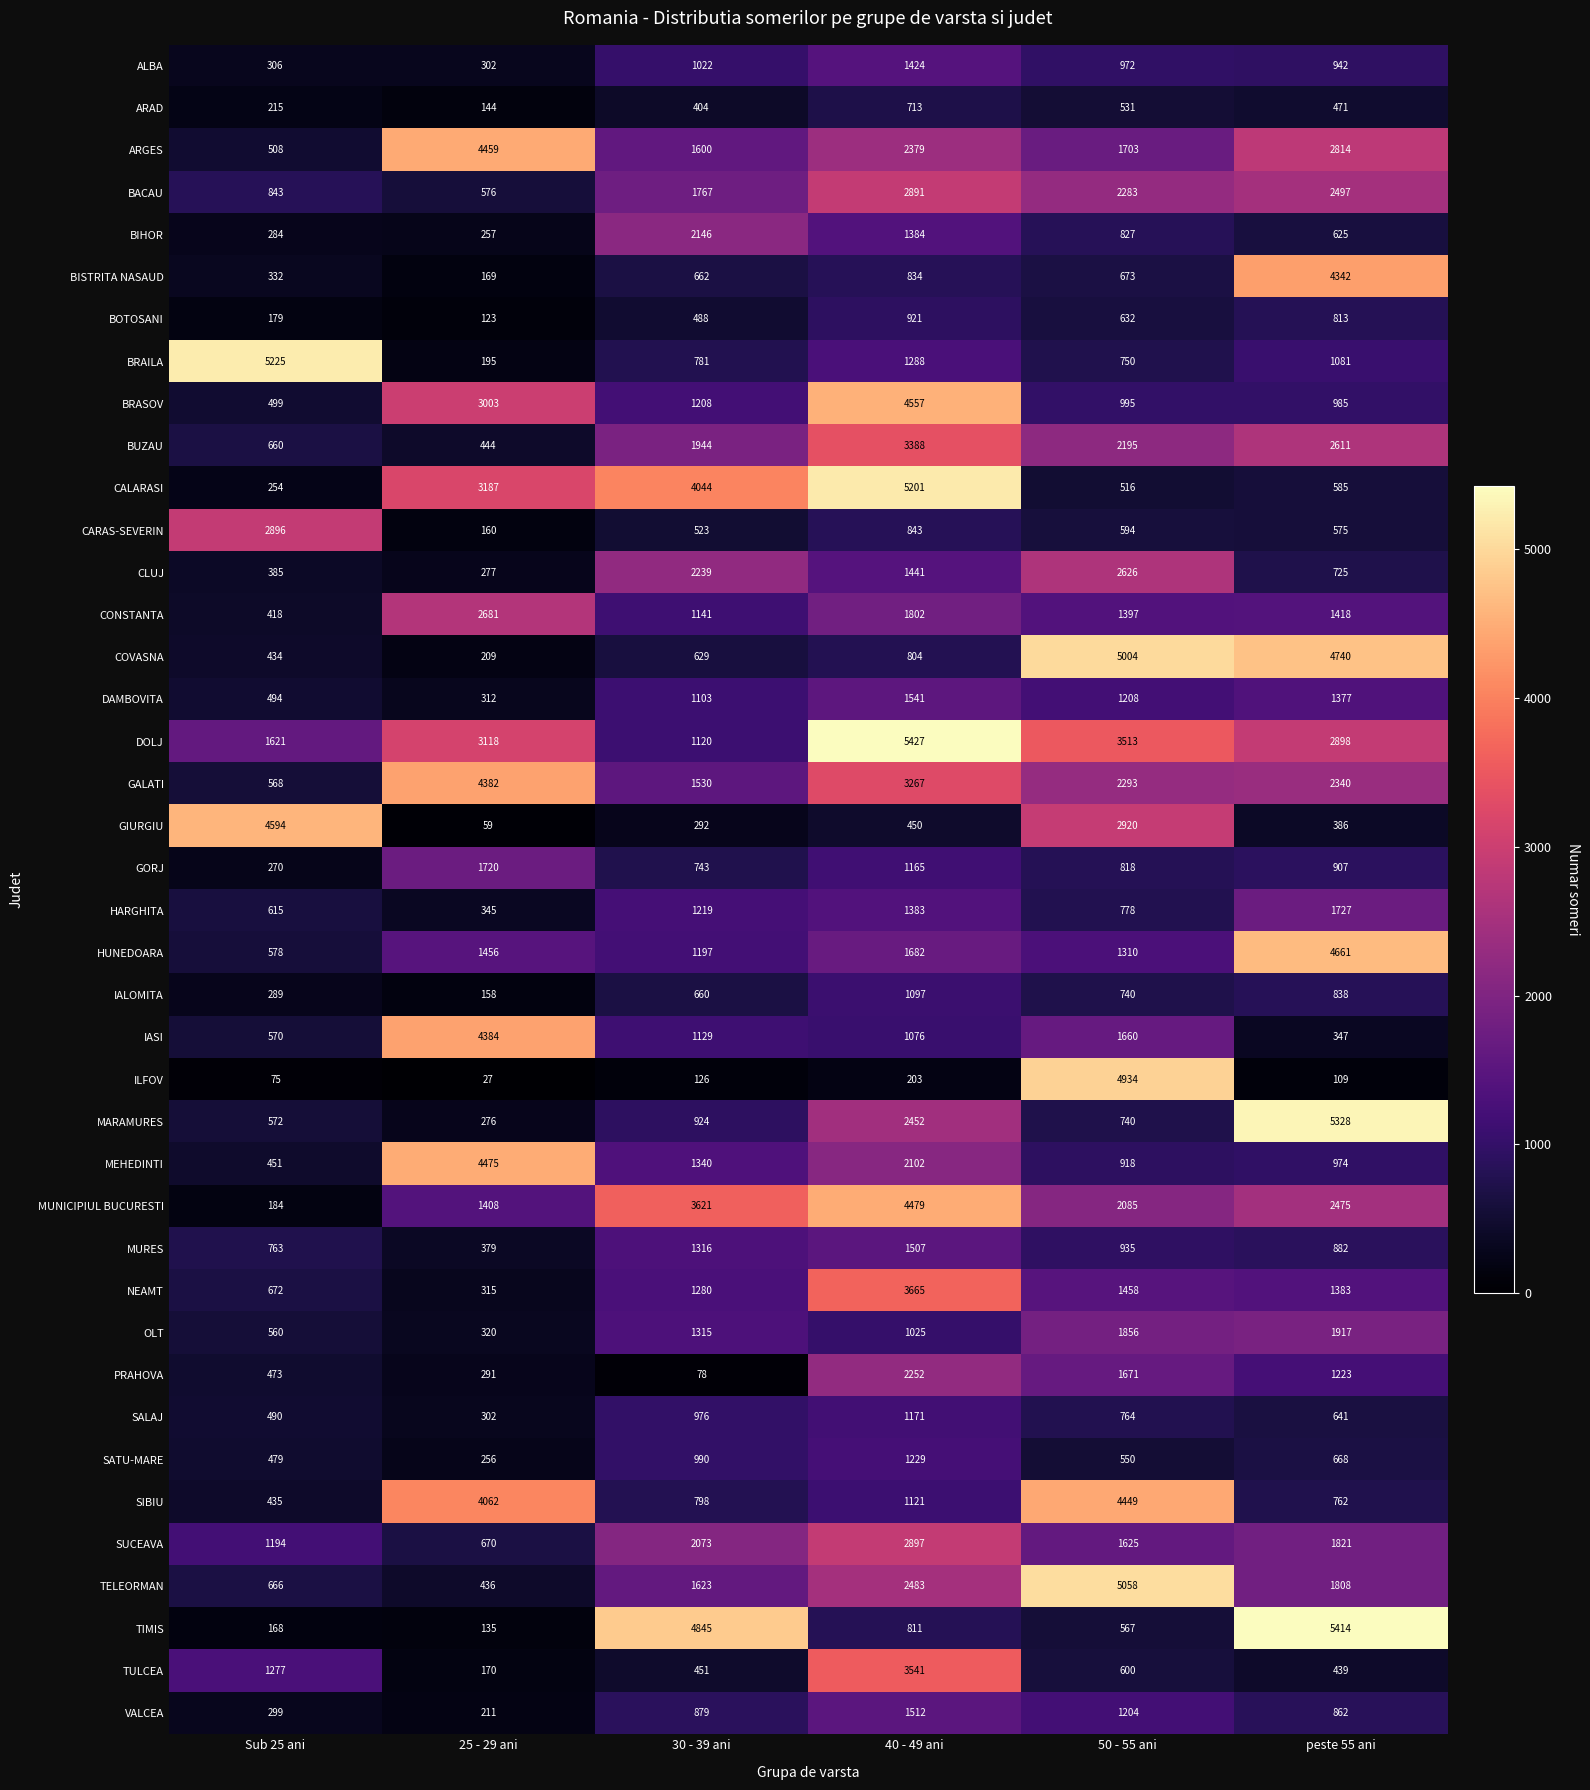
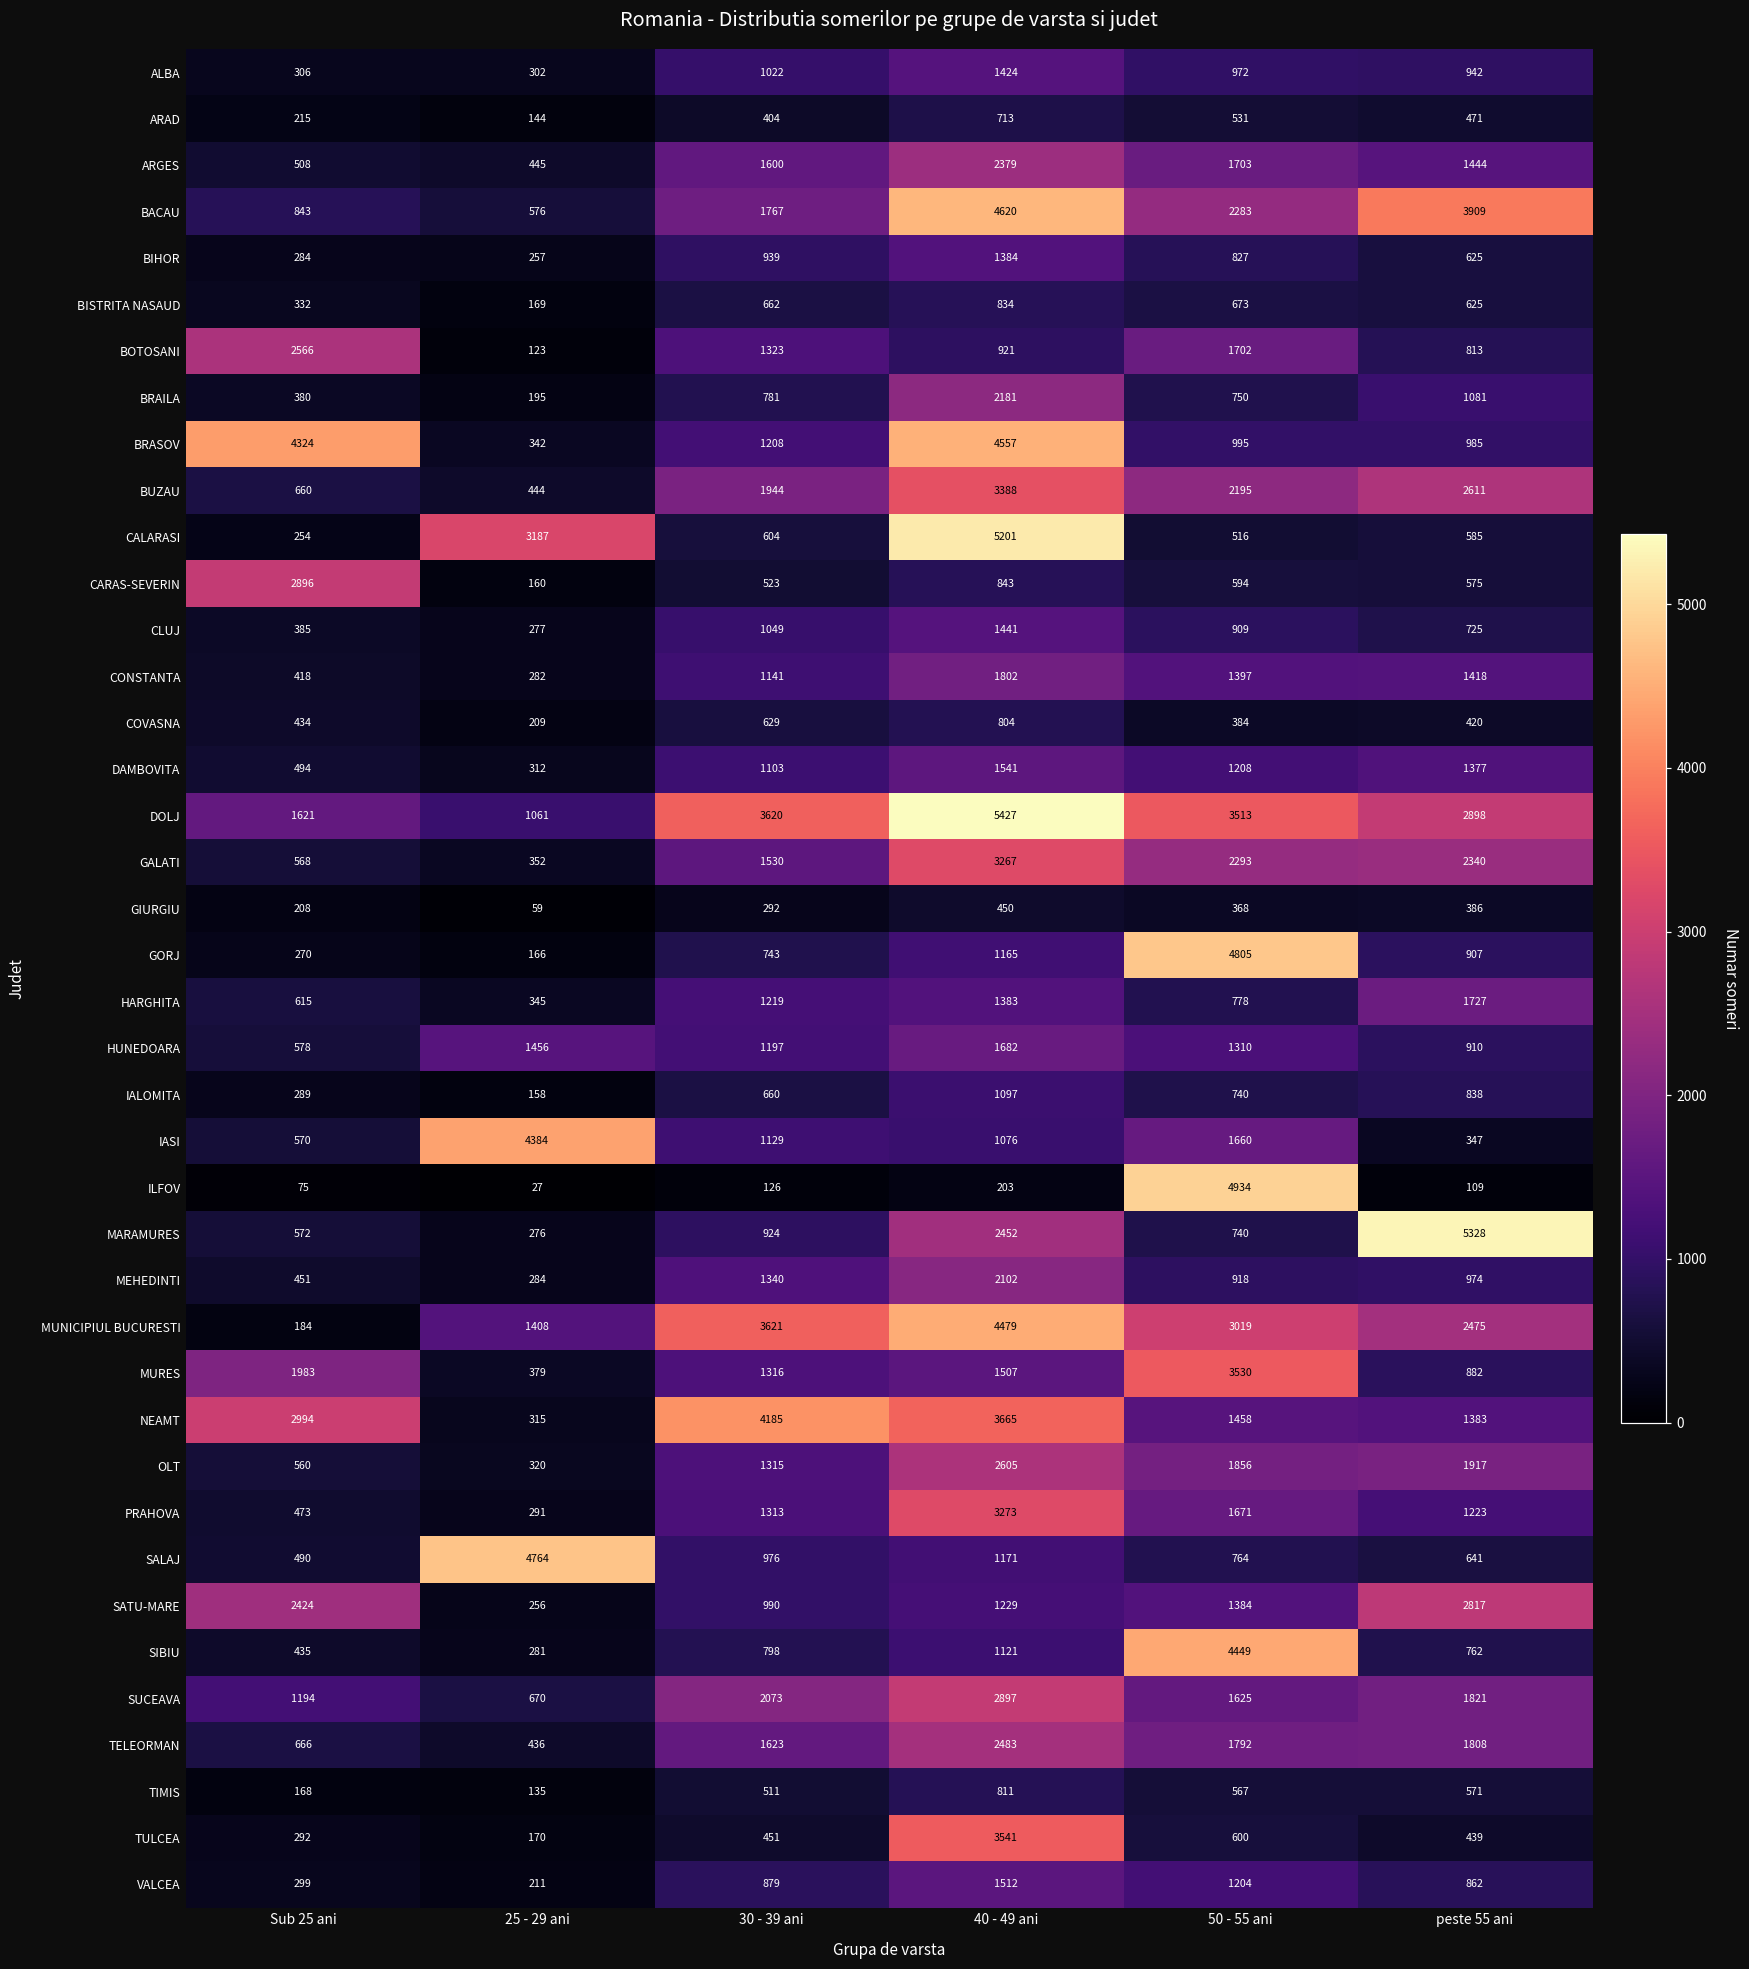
ARGES, 25 - 29 ani: 4459 -> 445
ARGES, peste 55 ani: 2814 -> 1444
BACAU, 40 - 49 ani: 2891 -> 4620
BACAU, peste 55 ani: 2497 -> 3909
BIHOR, 30 - 39 ani: 2146 -> 939
BISTRITA NASAUD, peste 55 ani: 4342 -> 625
BOTOSANI, Sub 25 ani: 179 -> 2566
BOTOSANI, 30 - 39 ani: 488 -> 1323
BOTOSANI, 50 - 55 ani: 632 -> 1702
BRAILA, Sub 25 ani: 5225 -> 380
BRAILA, 40 - 49 ani: 1288 -> 2181
BRASOV, Sub 25 ani: 499 -> 4324
BRASOV, 25 - 29 ani: 3003 -> 342
CALARASI, 30 - 39 ani: 4044 -> 604
CLUJ, 30 - 39 ani: 2239 -> 1049
CLUJ, 50 - 55 ani: 2626 -> 909
CONSTANTA, 25 - 29 ani: 2681 -> 282
COVASNA, 50 - 55 ani: 5004 -> 384
COVASNA, peste 55 ani: 4740 -> 420
DOLJ, 25 - 29 ani: 3118 -> 1061
DOLJ, 30 - 39 ani: 1120 -> 3620
GALATI, 25 - 29 ani: 4382 -> 352
GIURGIU, Sub 25 ani: 4594 -> 208
GIURGIU, 50 - 55 ani: 2920 -> 368
GORJ, 25 - 29 ani: 1720 -> 166
GORJ, 50 - 55 ani: 818 -> 4805
HUNEDOARA, peste 55 ani: 4661 -> 910
MEHEDINTI, 25 - 29 ani: 4475 -> 284
MUNICIPIUL BUCURESTI, 50 - 55 ani: 2085 -> 3019
MURES, Sub 25 ani: 763 -> 1983
MURES, 50 - 55 ani: 935 -> 3530
NEAMT, Sub 25 ani: 672 -> 2994
NEAMT, 30 - 39 ani: 1280 -> 4185
OLT, 40 - 49 ani: 1025 -> 2605
PRAHOVA, 30 - 39 ani: 78 -> 1313
PRAHOVA, 40 - 49 ani: 2252 -> 3273
SALAJ, 25 - 29 ani: 302 -> 4764
SATU-MARE, Sub 25 ani: 479 -> 2424
SATU-MARE, 50 - 55 ani: 550 -> 1384
SATU-MARE, peste 55 ani: 668 -> 2817
SIBIU, 25 - 29 ani: 4062 -> 281
TELEORMAN, 50 - 55 ani: 5058 -> 1792
TIMIS, 30 - 39 ani: 4845 -> 511
TIMIS, peste 55 ani: 5414 -> 571
TULCEA, Sub 25 ani: 1277 -> 292
